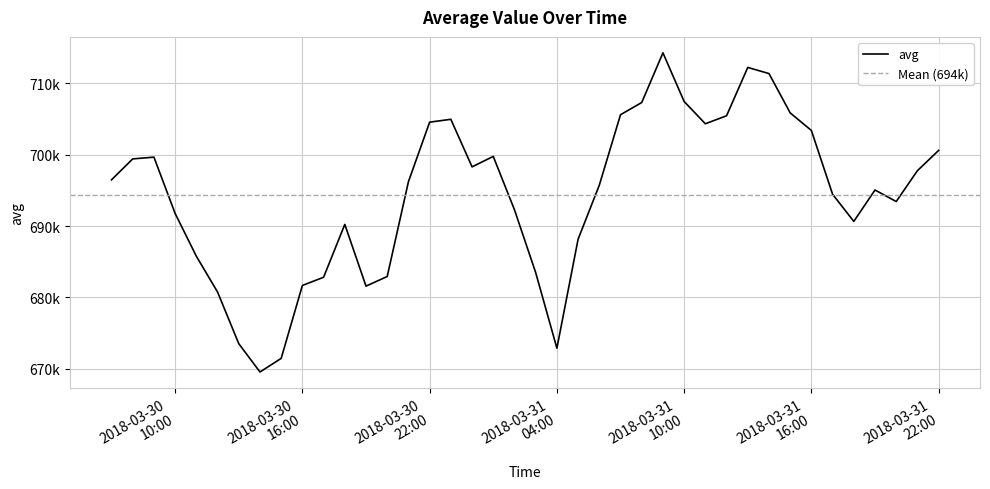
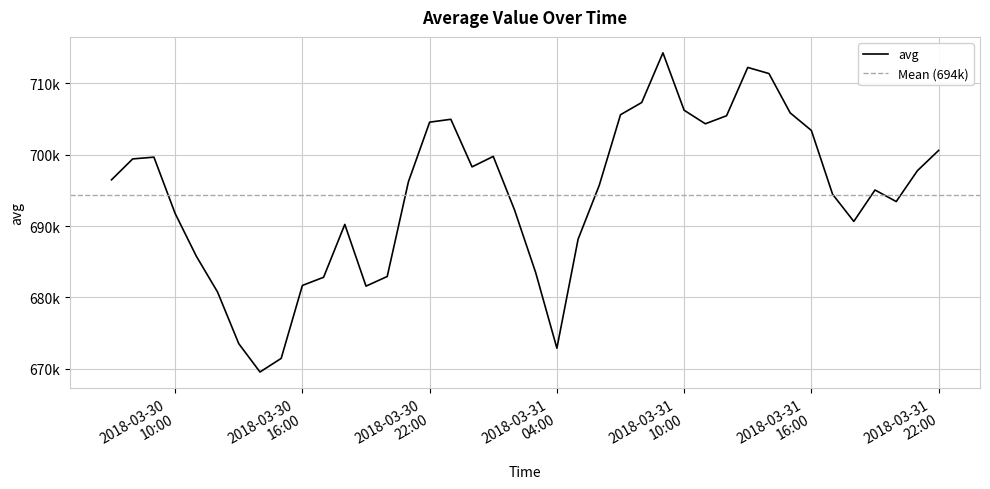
2018-03-31 10:00: 707000 -> 706000
